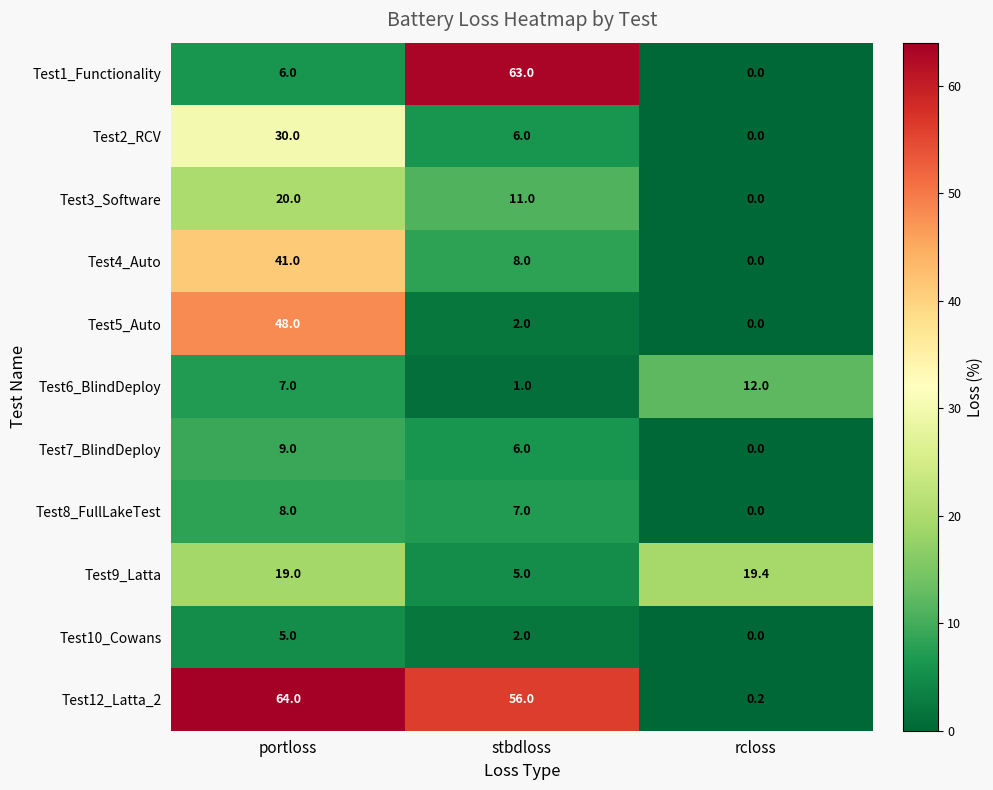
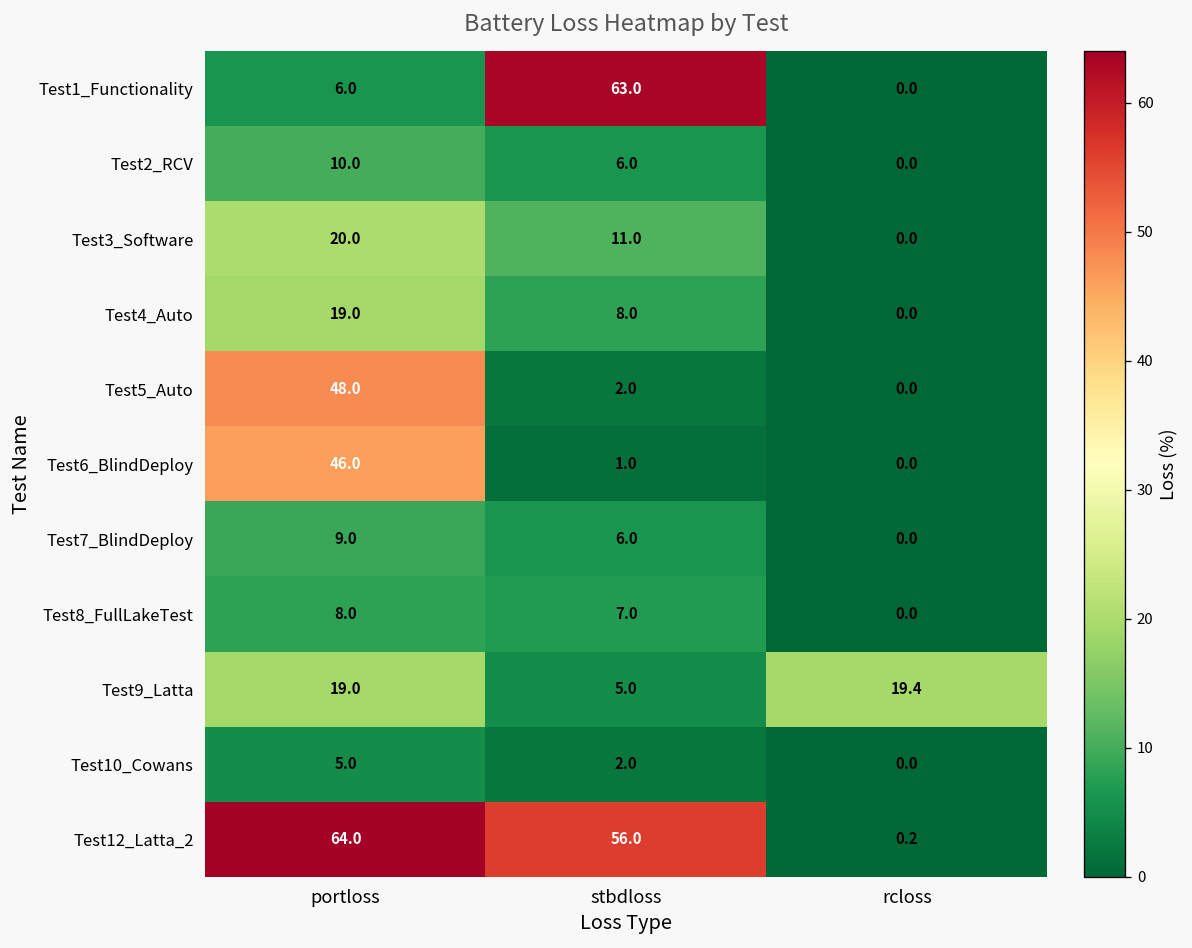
Test2_RCV, portloss: 30.0 -> 10.0
Test4_Auto, portloss: 41.0 -> 19.0
Test6_BlindDeploy, portloss: 7.0 -> 46.0
Test6_BlindDeploy, rcloss: 12.0 -> 0.0
